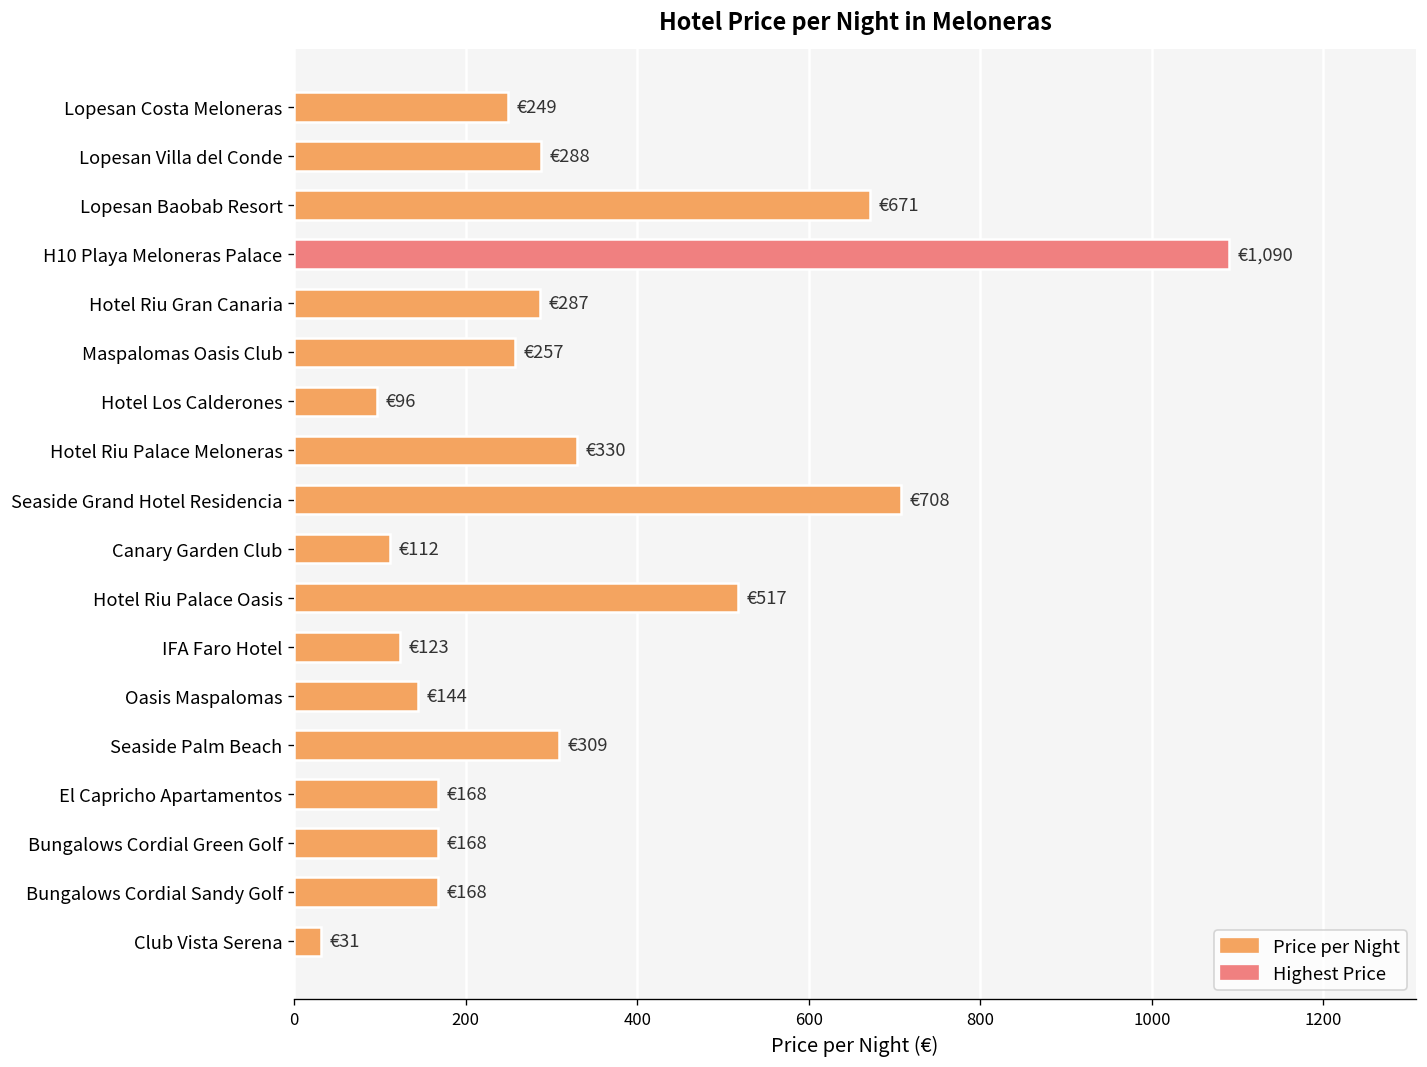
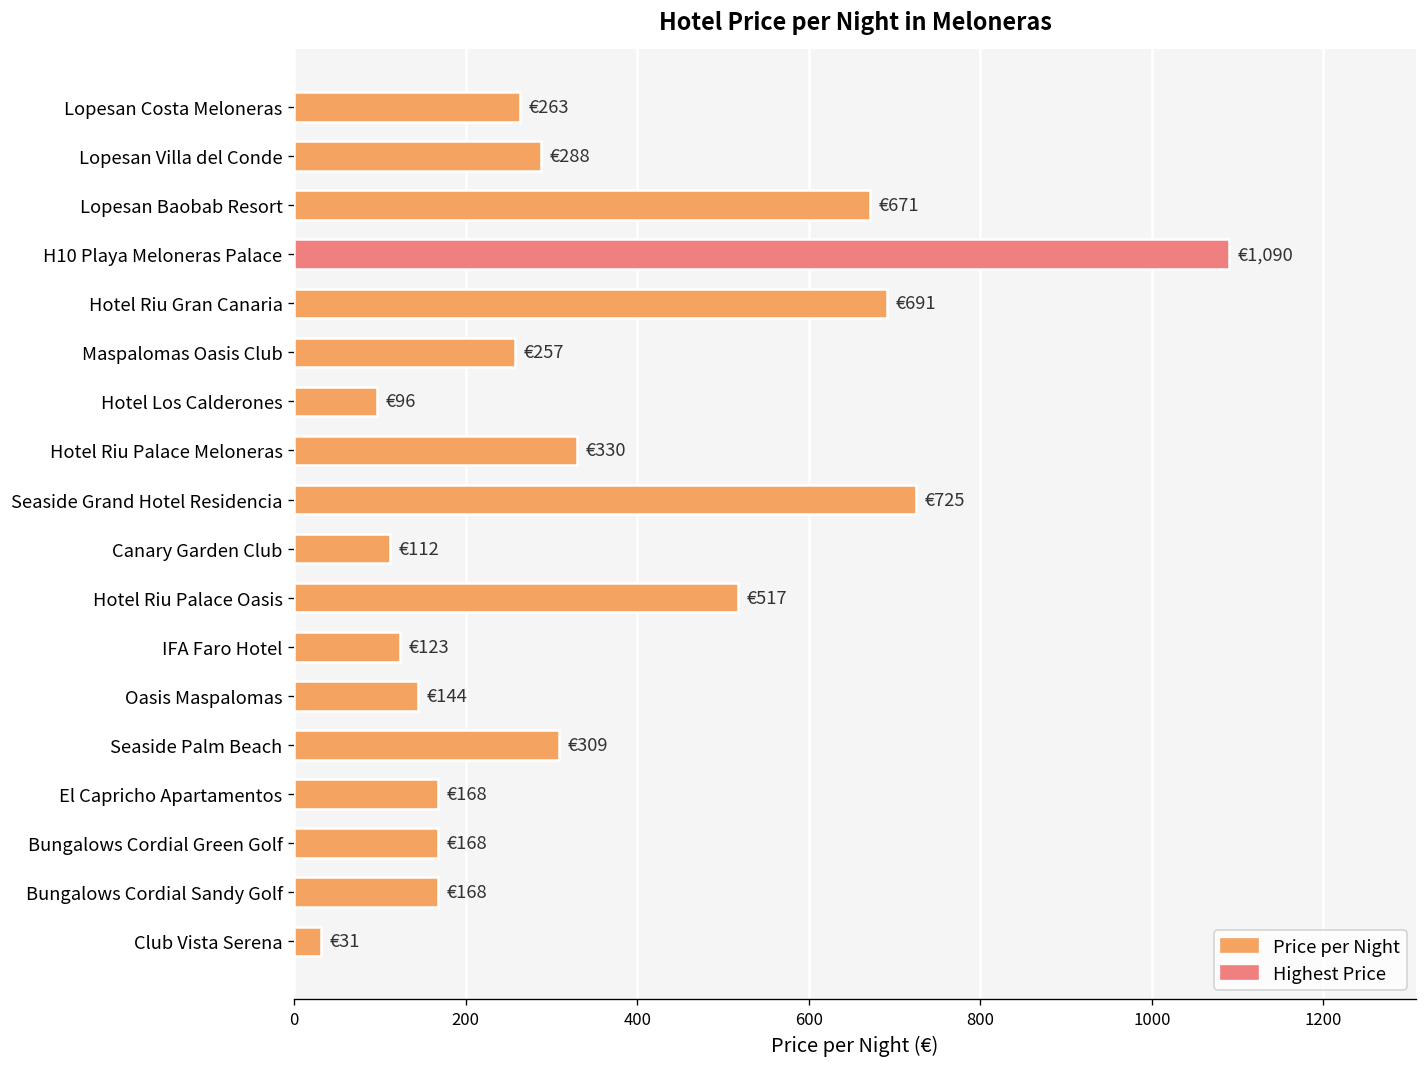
Lopesan Costa Meloneras: €249 -> €263
Hotel Riu Gran Canaria: €287 -> €691
Seaside Grand Hotel Residencia: €708 -> €725
